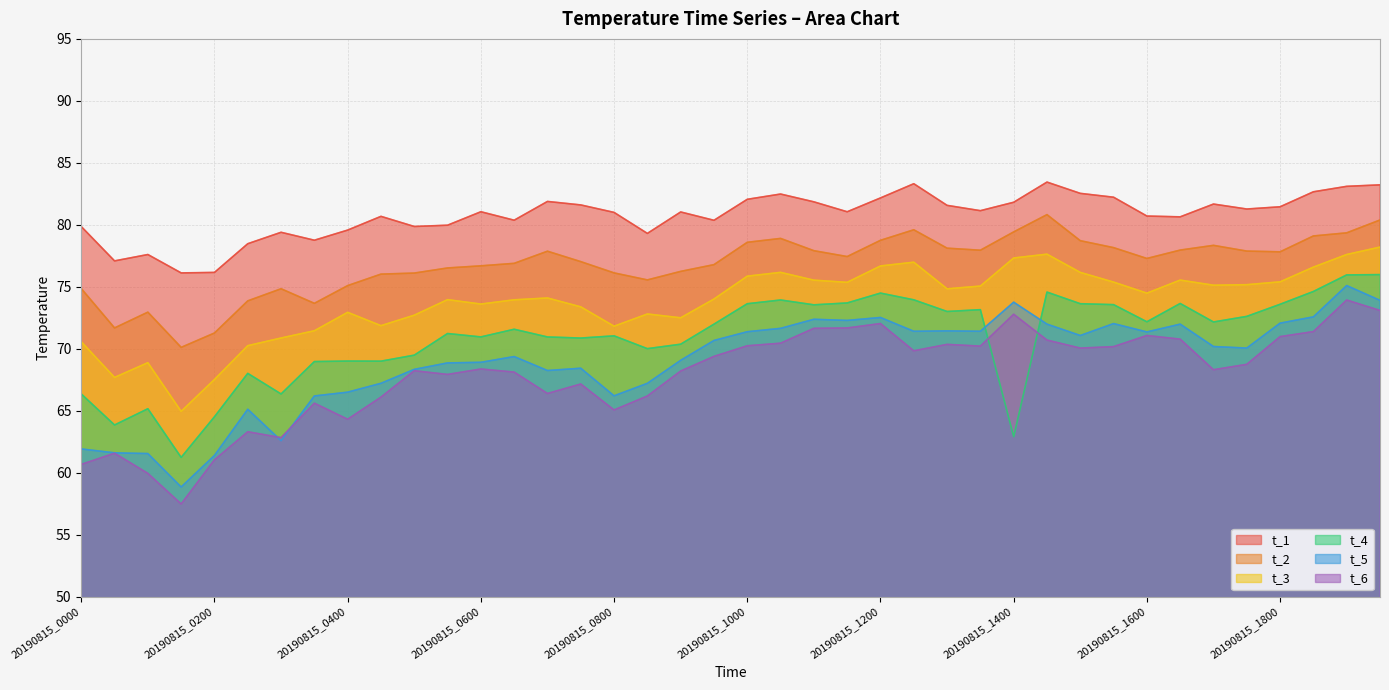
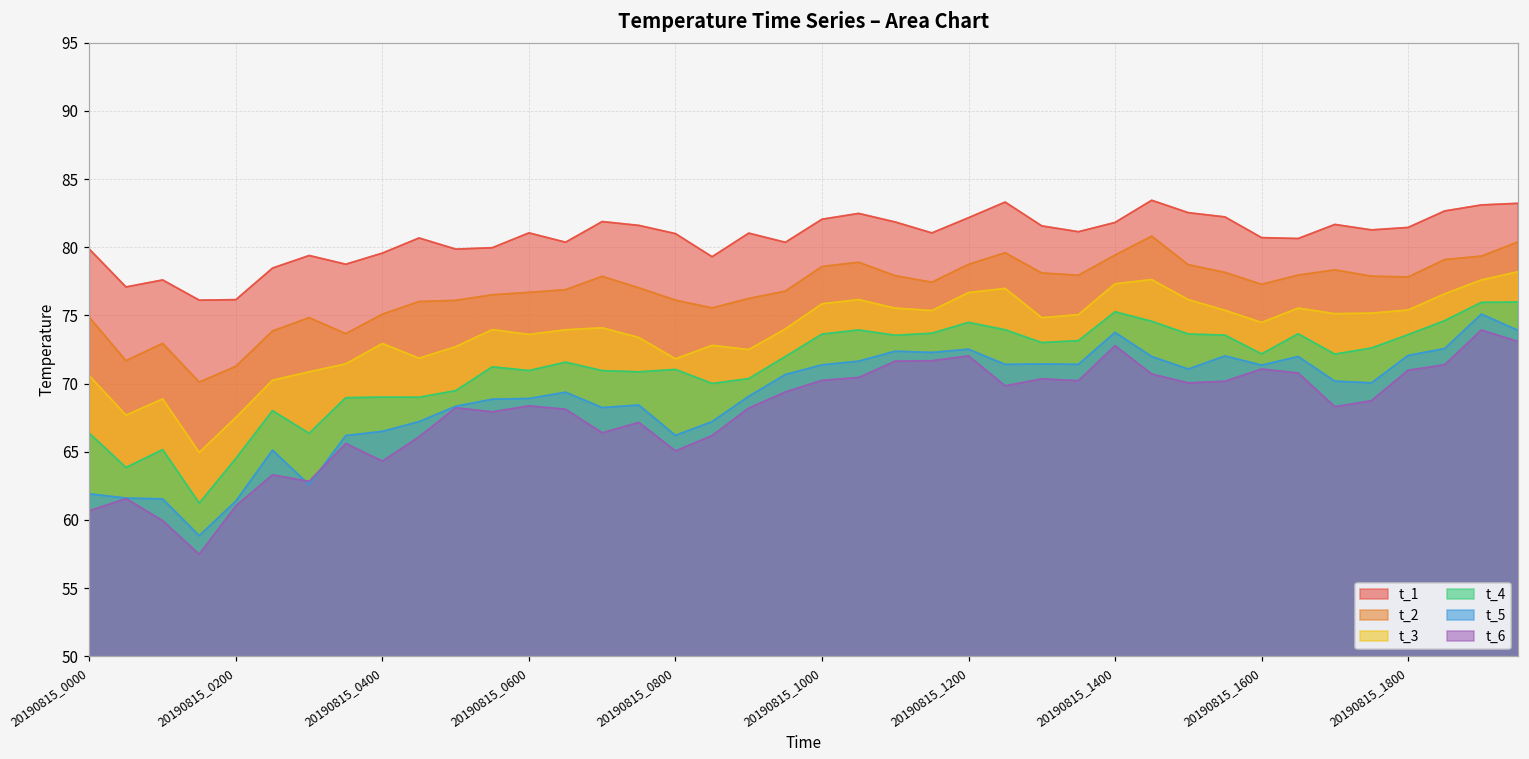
t_4, 20190815_1400: 62.9 -> 75.3
